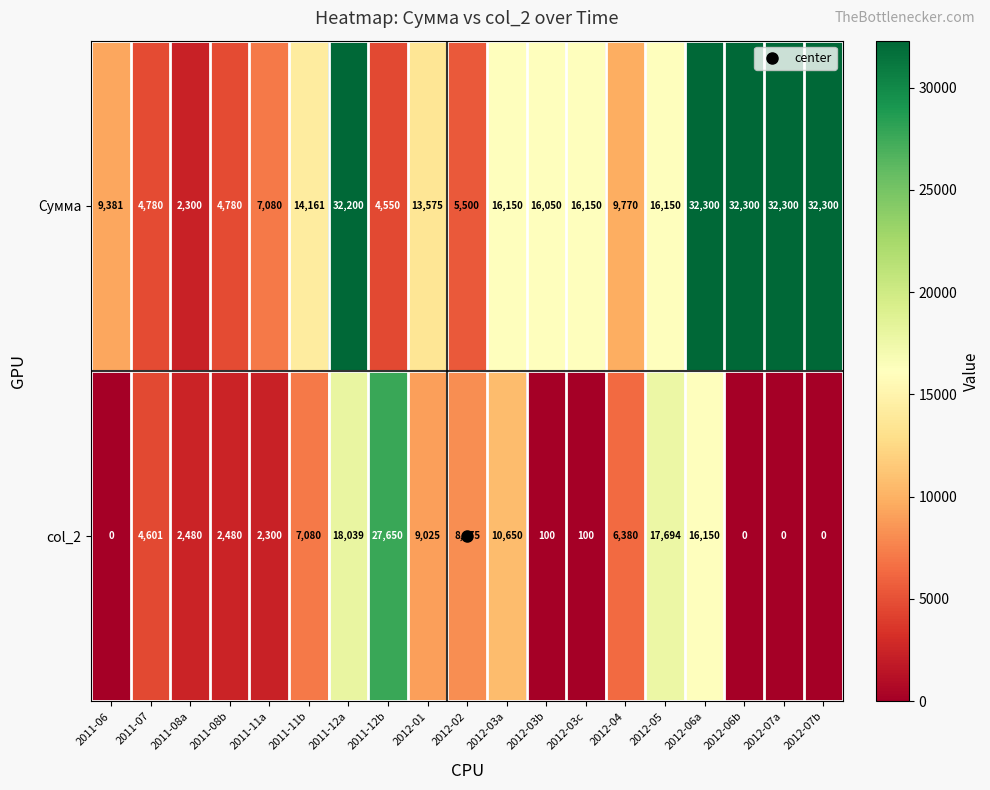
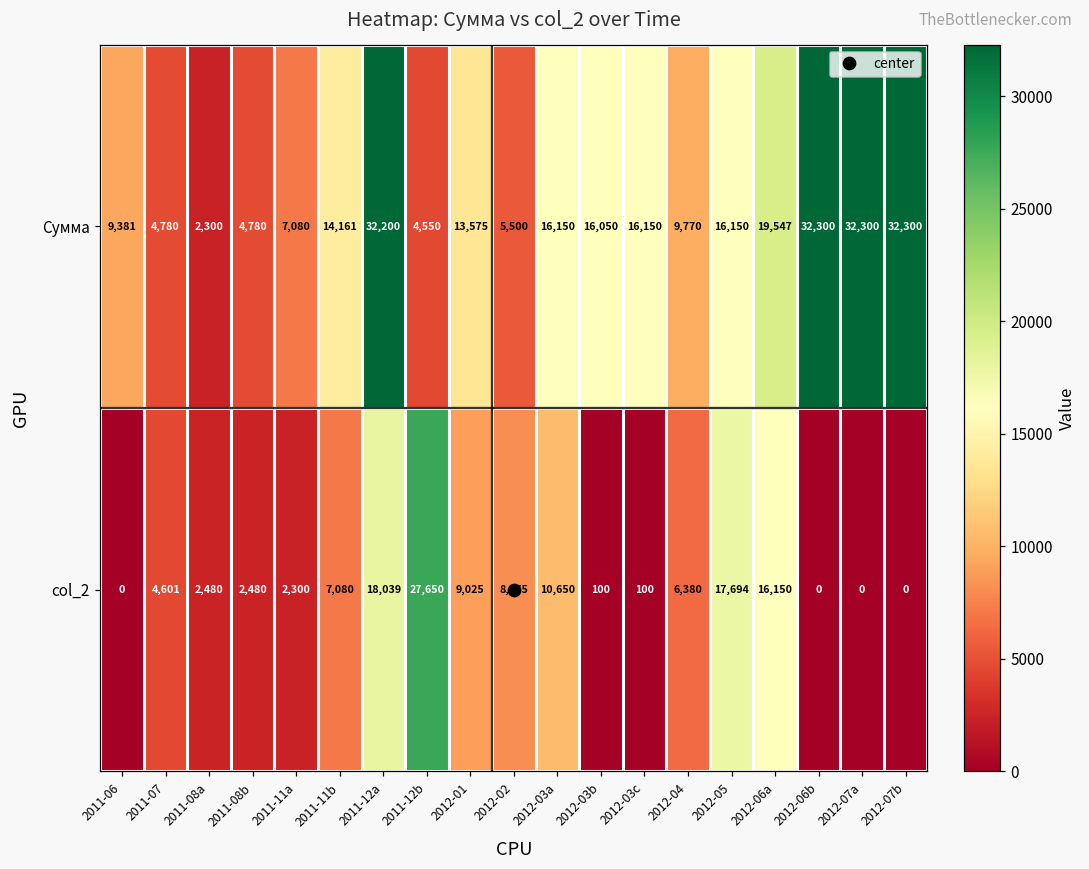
Сумма, 2012-06a: 32,300 -> 19,547
